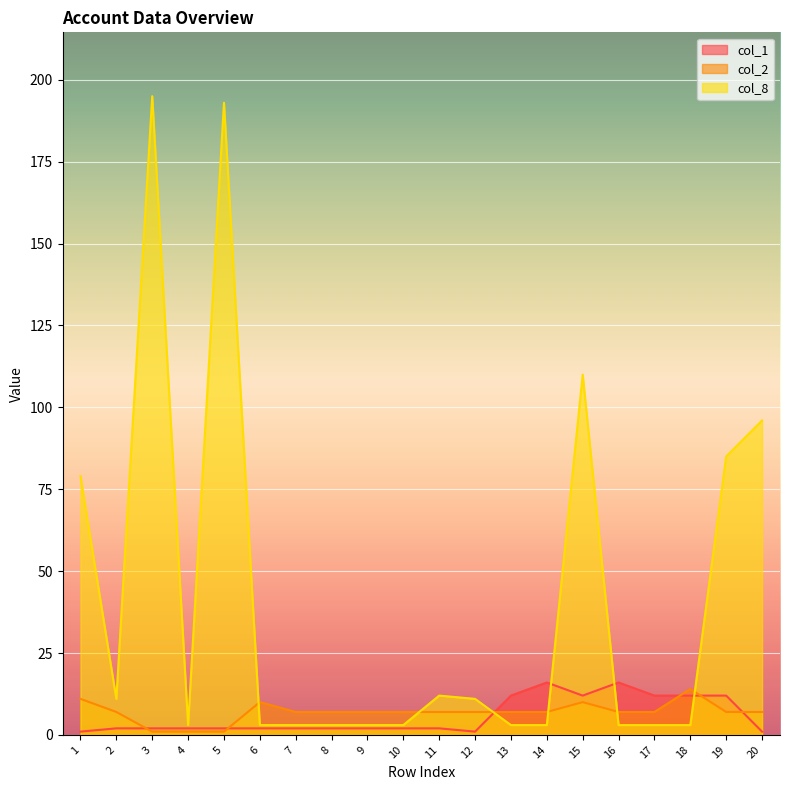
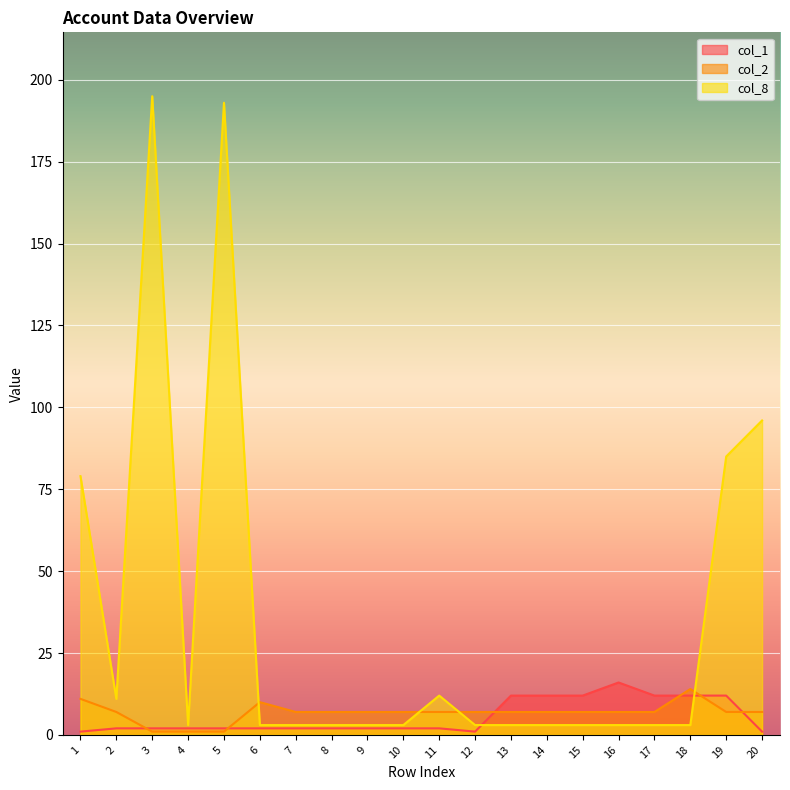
col_8, 12: 11 -> 3
col_1, 14: 16 -> 12
col_2, 15: 10 -> 7
col_8, 15: 110 -> 3
